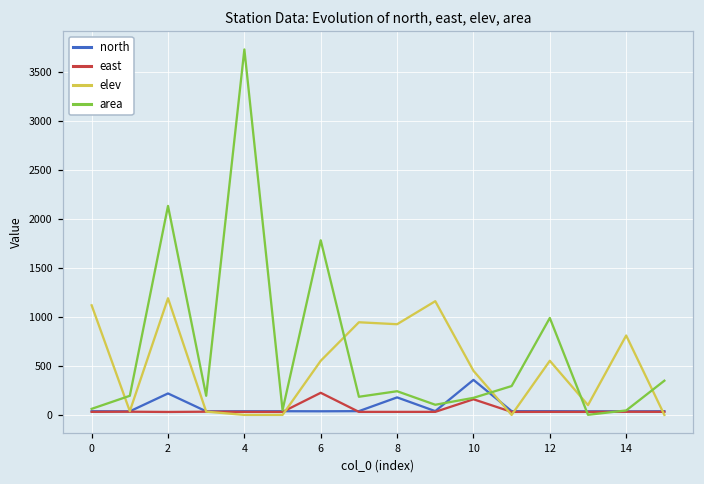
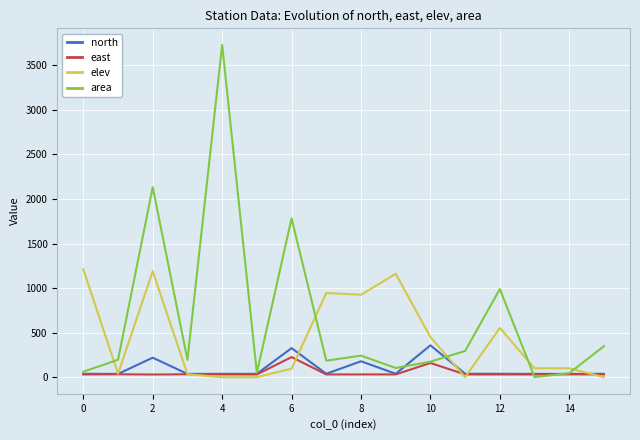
elev, 0: 1100 -> 1200
north, 6: 0 -> 300
elev, 6: 600 -> 100
elev, 14: 800 -> 100
